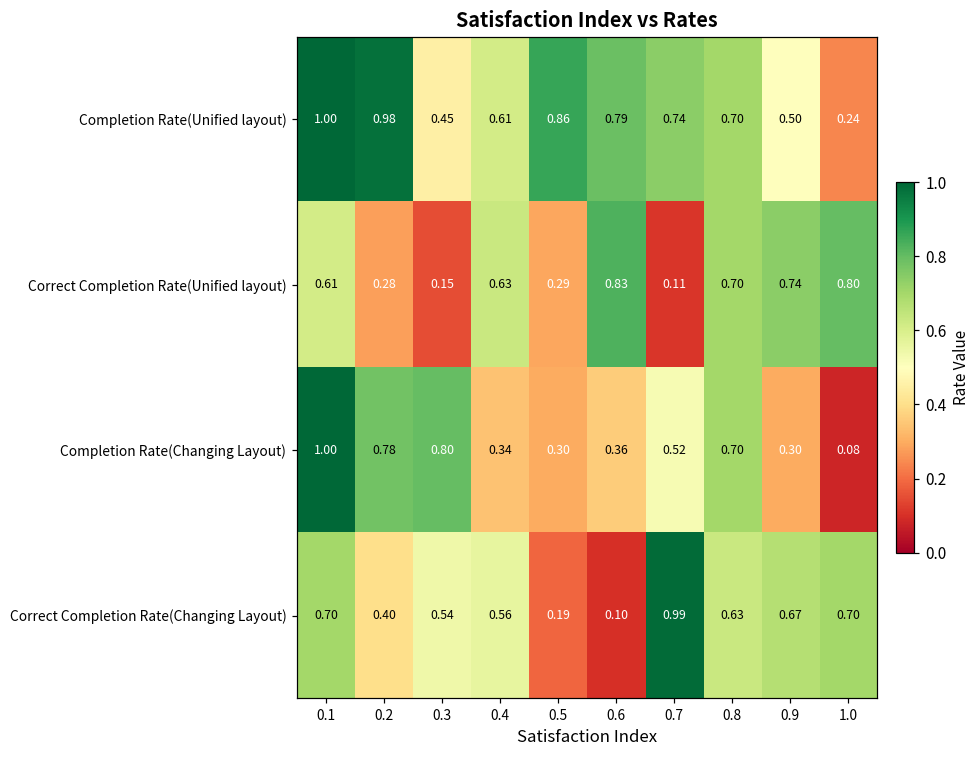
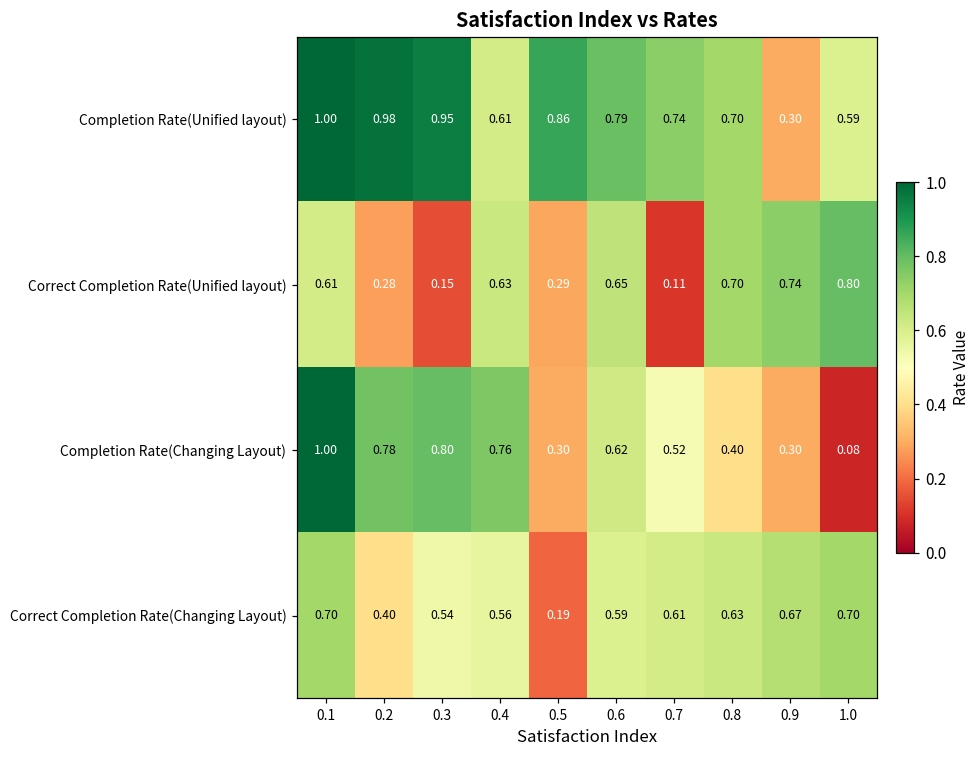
Completion Rate(Unified layout), 0.3: 0.45 -> 0.95
Completion Rate(Unified layout), 0.9: 0.50 -> 0.30
Completion Rate(Unified layout), 1.0: 0.24 -> 0.59
Correct Completion Rate(Unified layout), 0.6: 0.83 -> 0.65
Completion Rate(Changing Layout), 0.4: 0.34 -> 0.76
Completion Rate(Changing Layout), 0.6: 0.36 -> 0.62
Completion Rate(Changing Layout), 0.8: 0.70 -> 0.40
Correct Completion Rate(Changing Layout), 0.6: 0.10 -> 0.59
Correct Completion Rate(Changing Layout), 0.7: 0.99 -> 0.61
